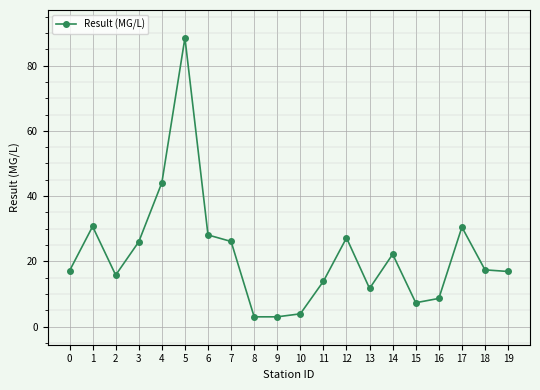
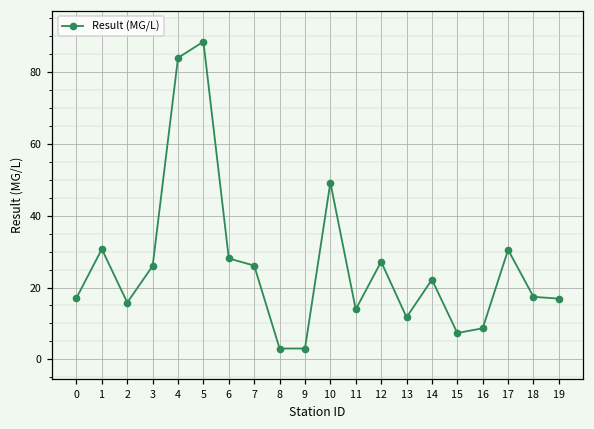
4: 44 -> 84
10: 4 -> 49
